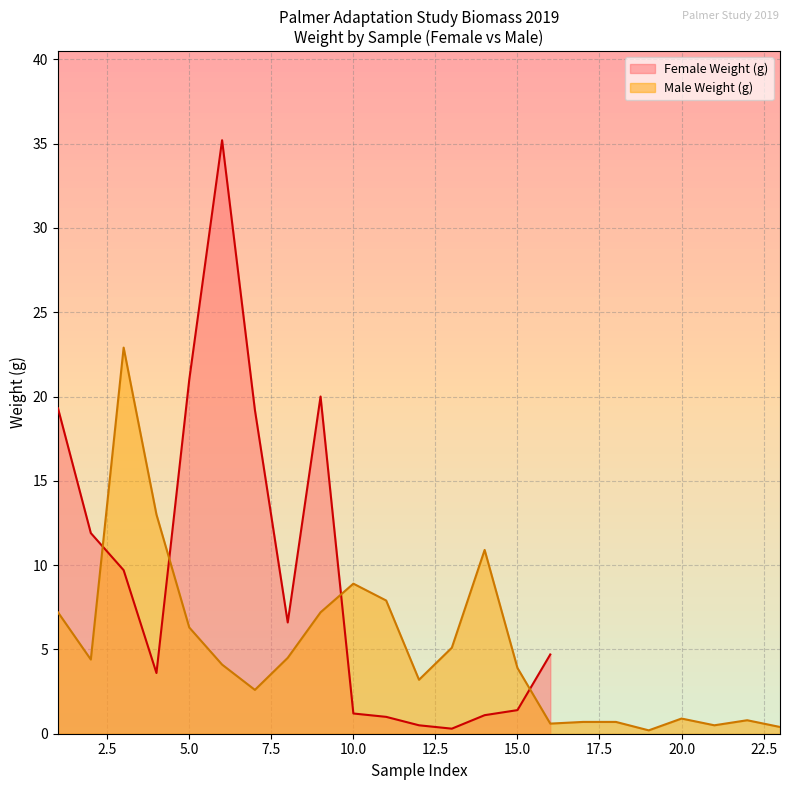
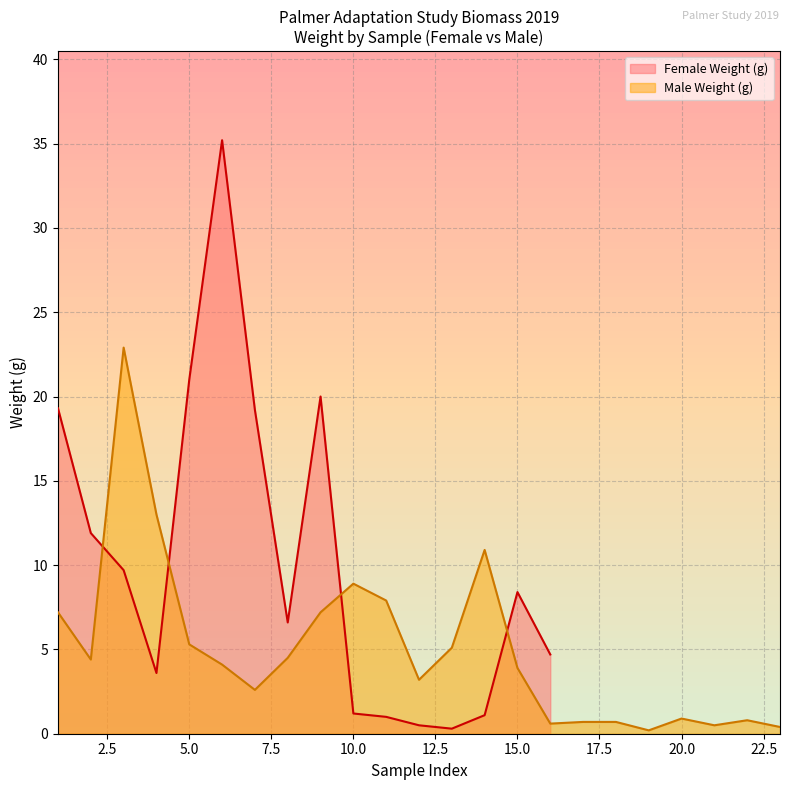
Male Weight (g), 5.0: 6.3 -> 5.3
Female Weight (g), 15.0: 1.4 -> 8.4
